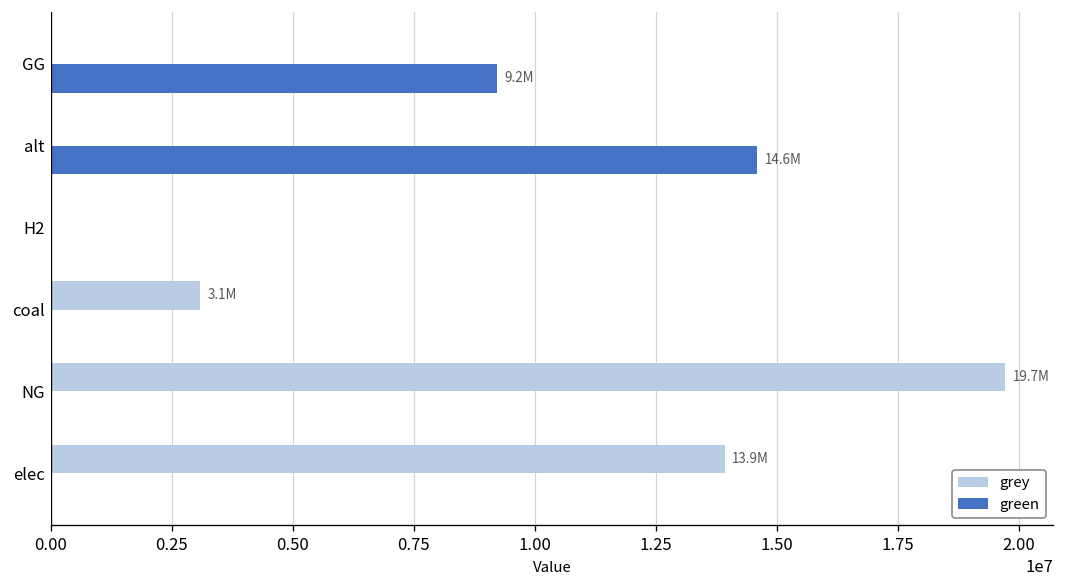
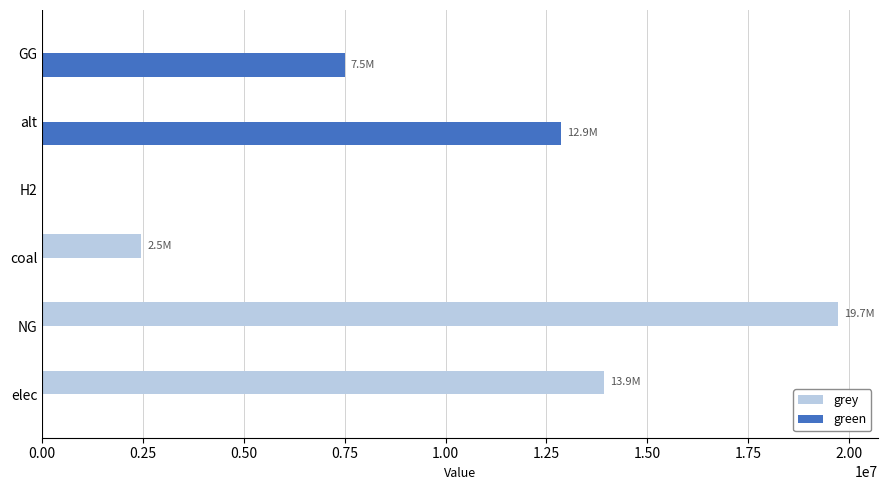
green, GG: 9.2M -> 7.5M
green, alt: 14.6M -> 12.9M
grey, coal: 3.1M -> 2.5M
